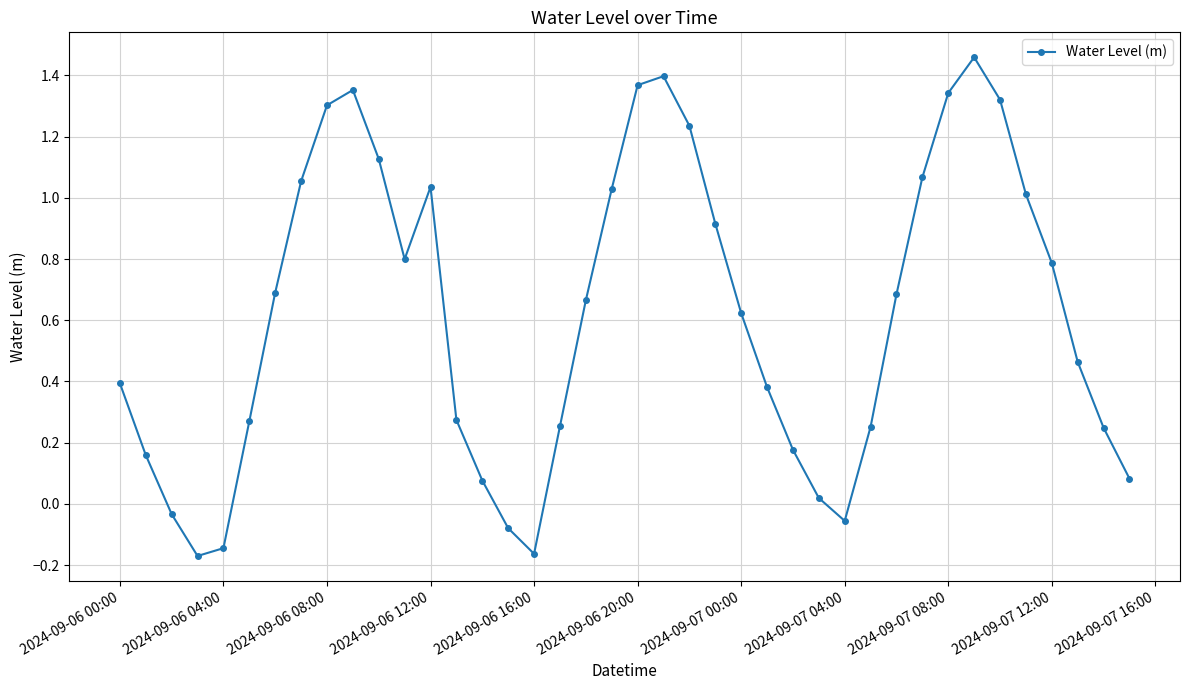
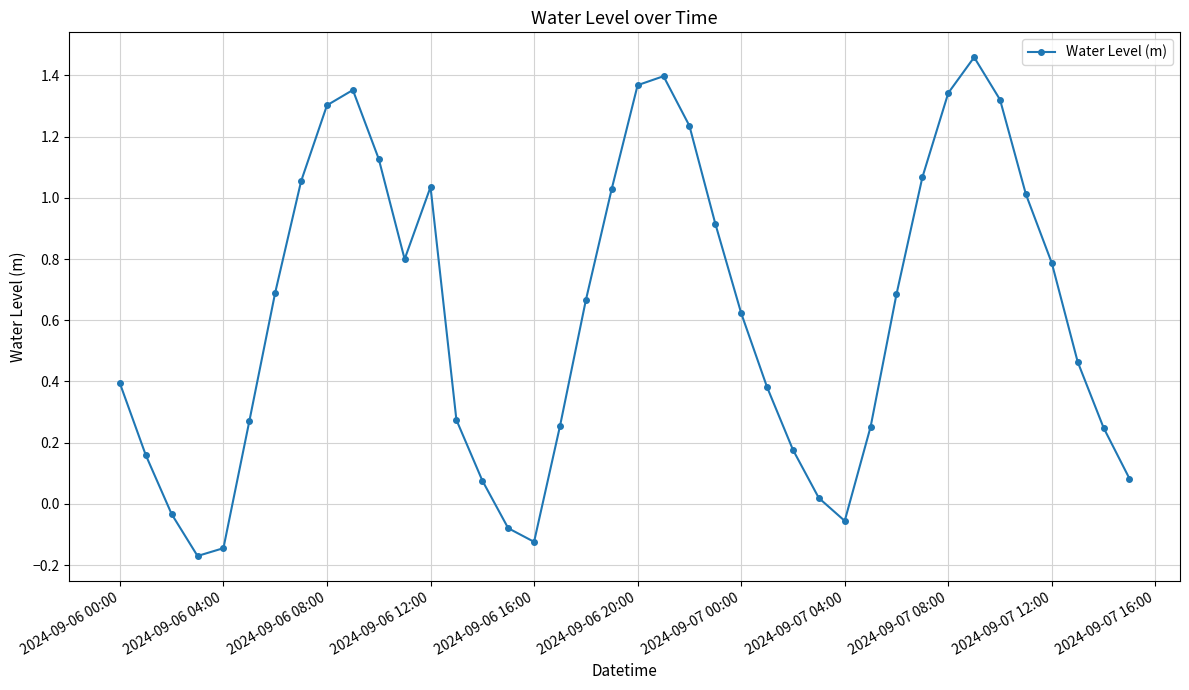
2024-09-06 16:00: -0.16 -> -0.12
